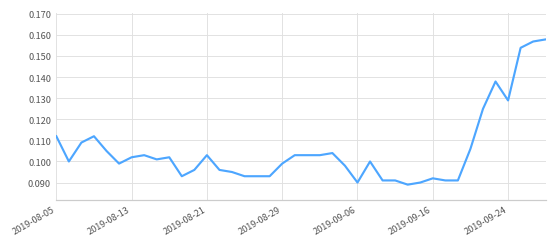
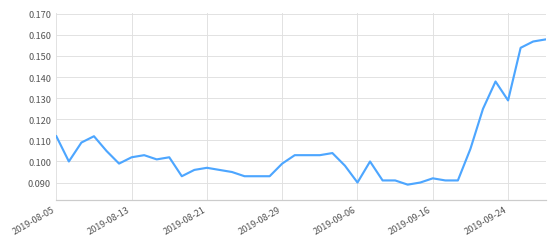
2019-08-21: 0.103 -> 0.097
